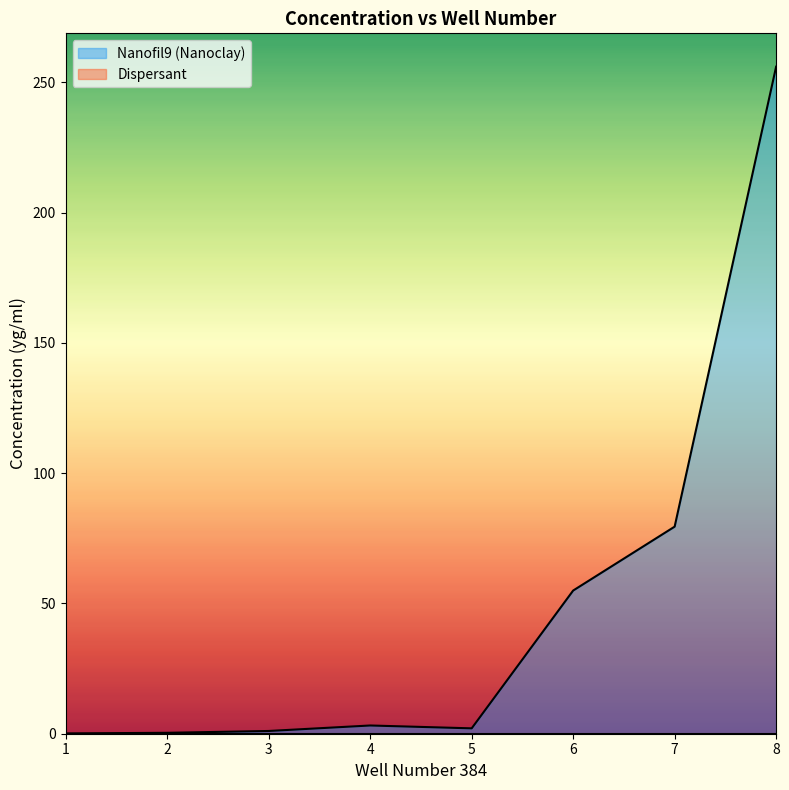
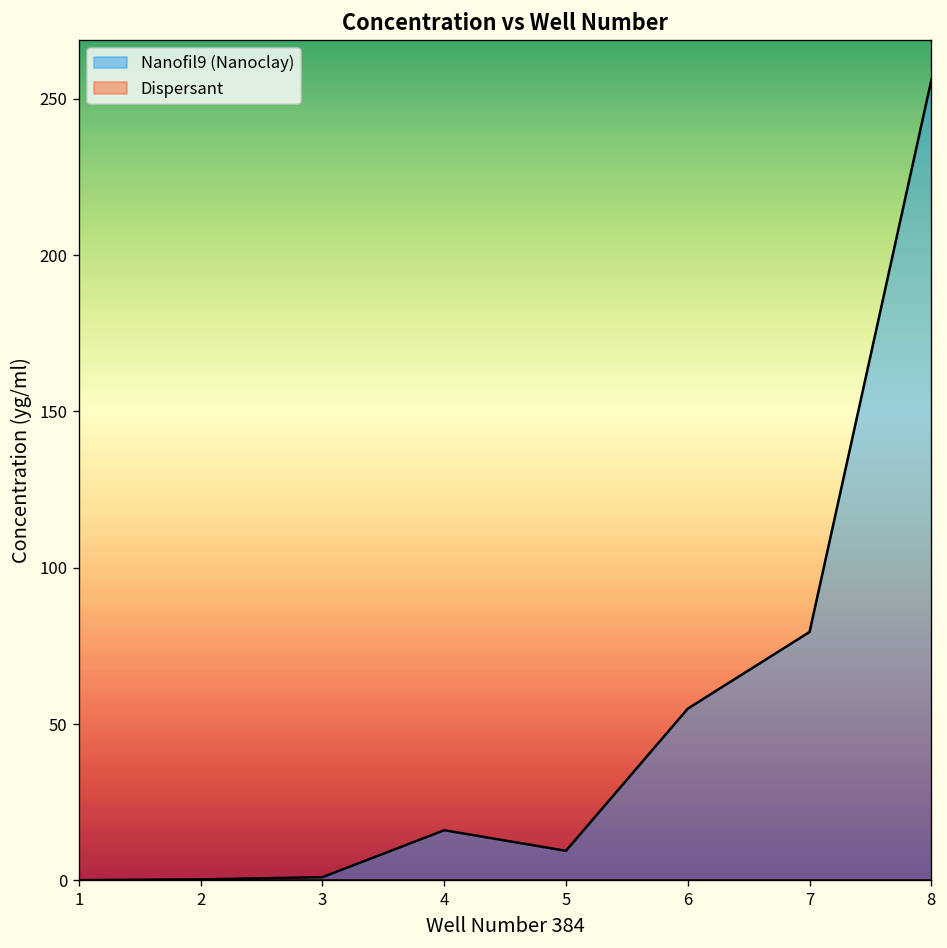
Nanofil9 (Nanoclay), 4: 3 -> 16
Nanofil9 (Nanoclay), 5: 2 -> 9
